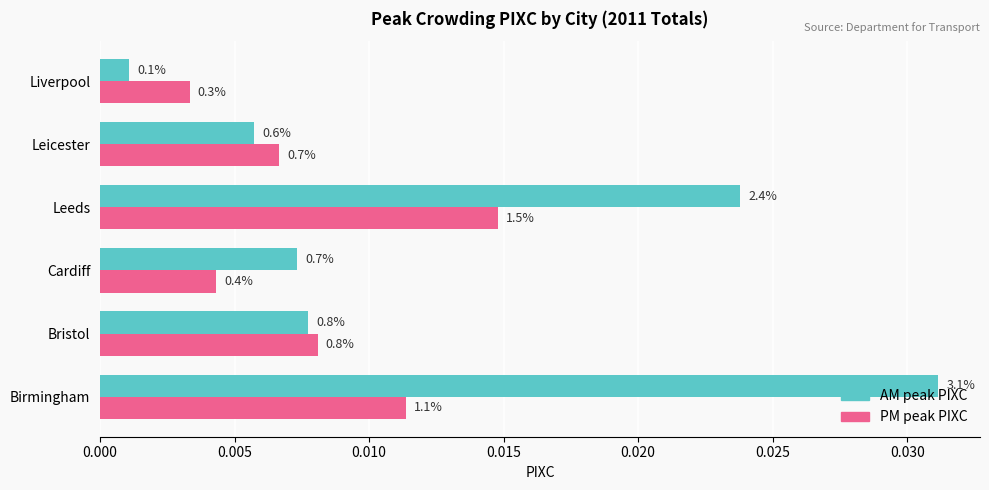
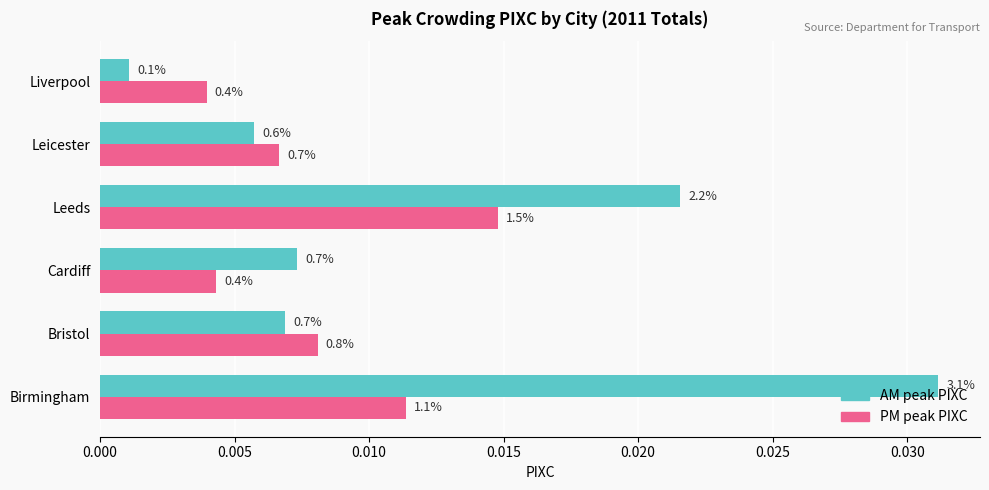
PM peak PIXC, Liverpool: 0.3% -> 0.4%
AM peak PIXC, Leeds: 2.4% -> 2.2%
AM peak PIXC, Bristol: 0.8% -> 0.7%
